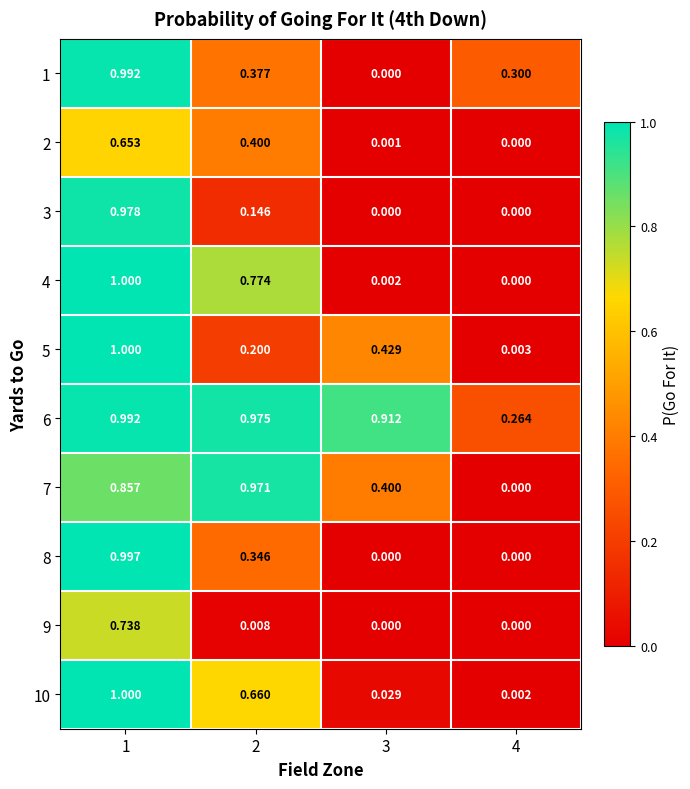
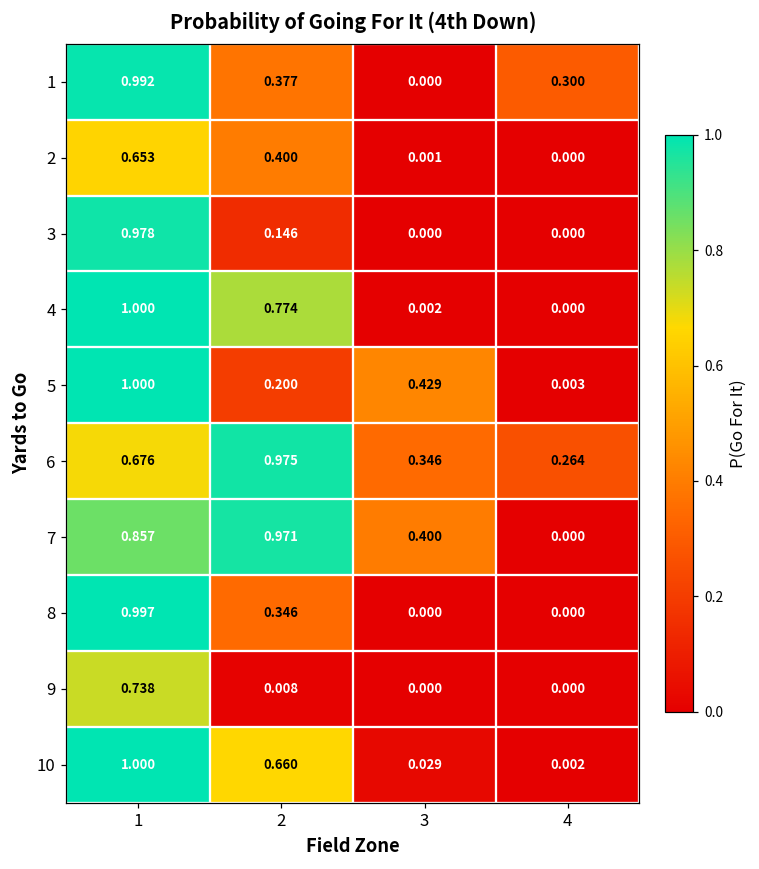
6, 1: 0.992 -> 0.676
6, 3: 0.912 -> 0.346
